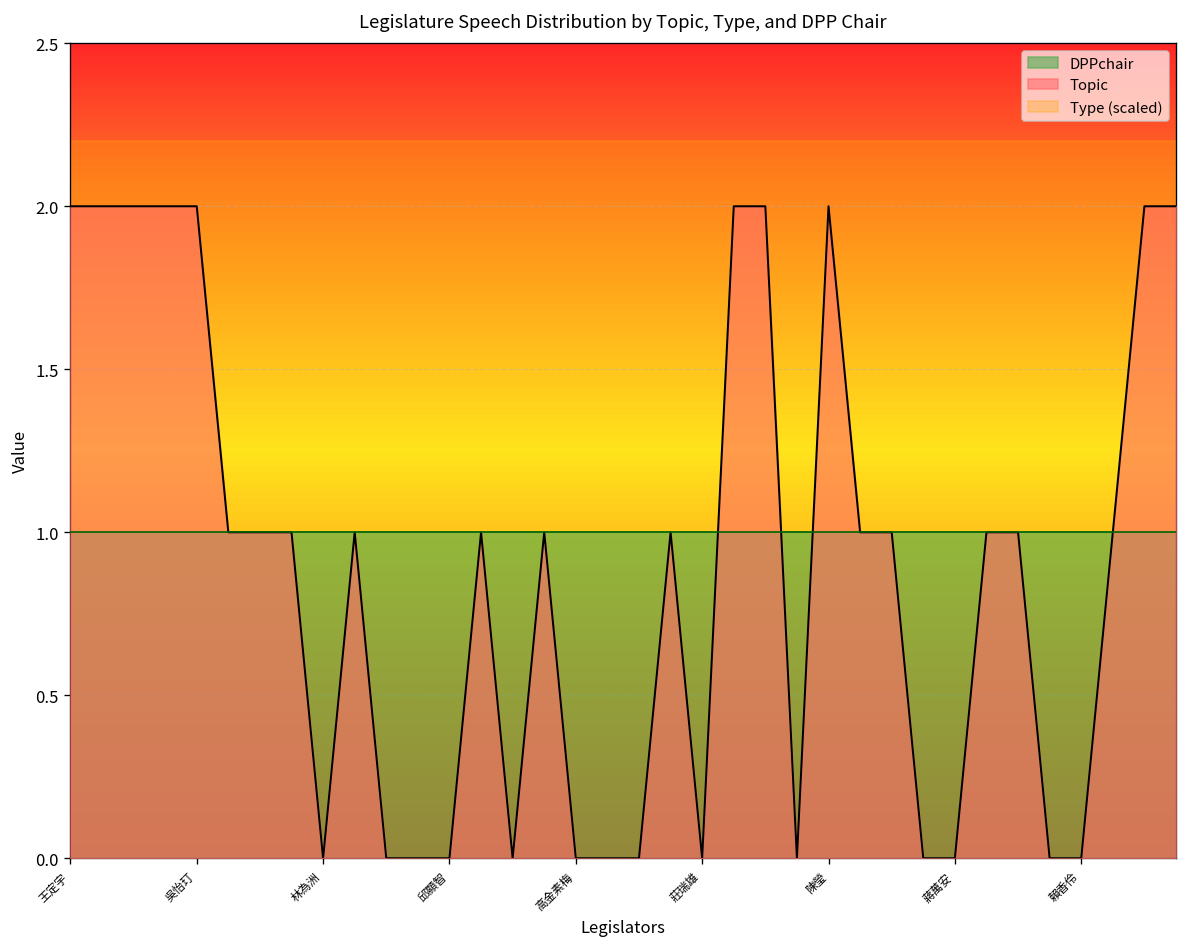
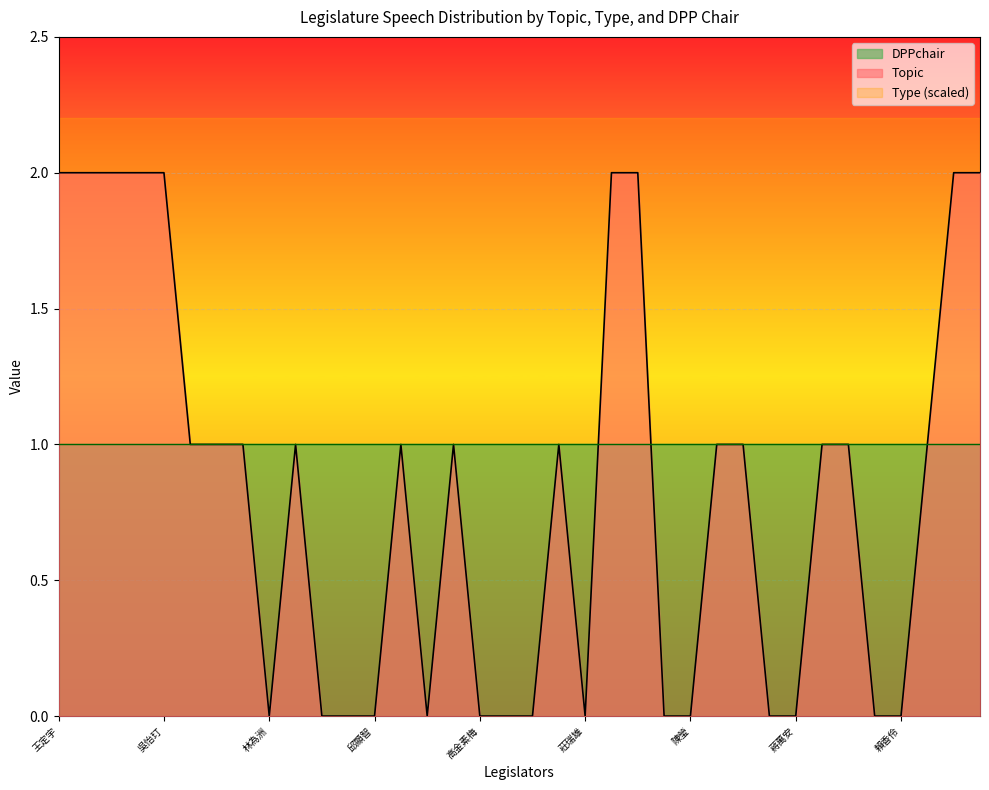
Topic, 陳瑩: 2 -> 0
